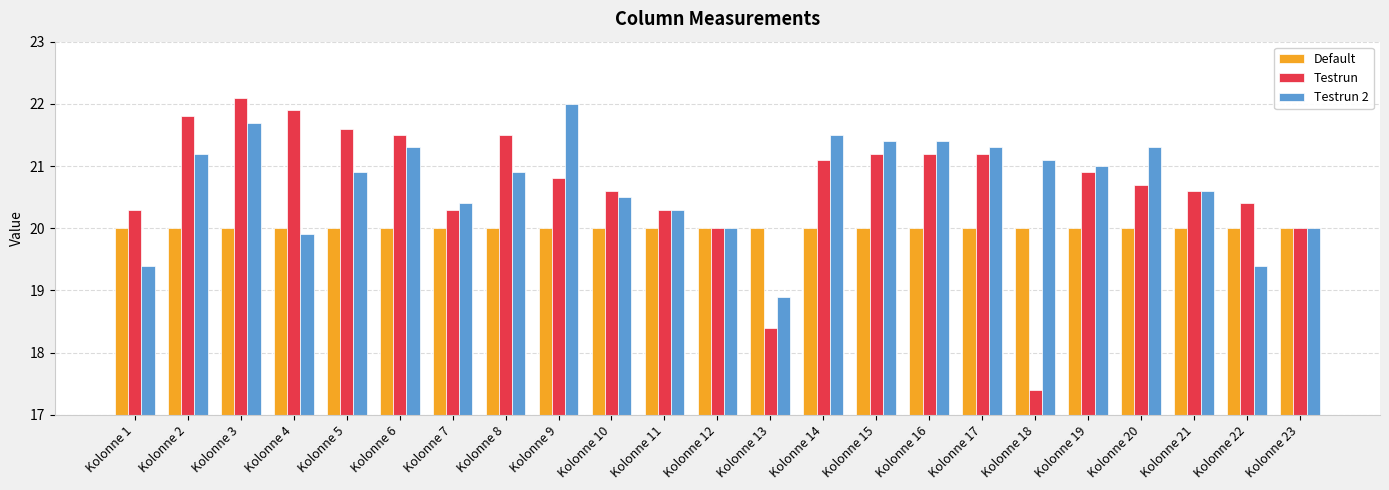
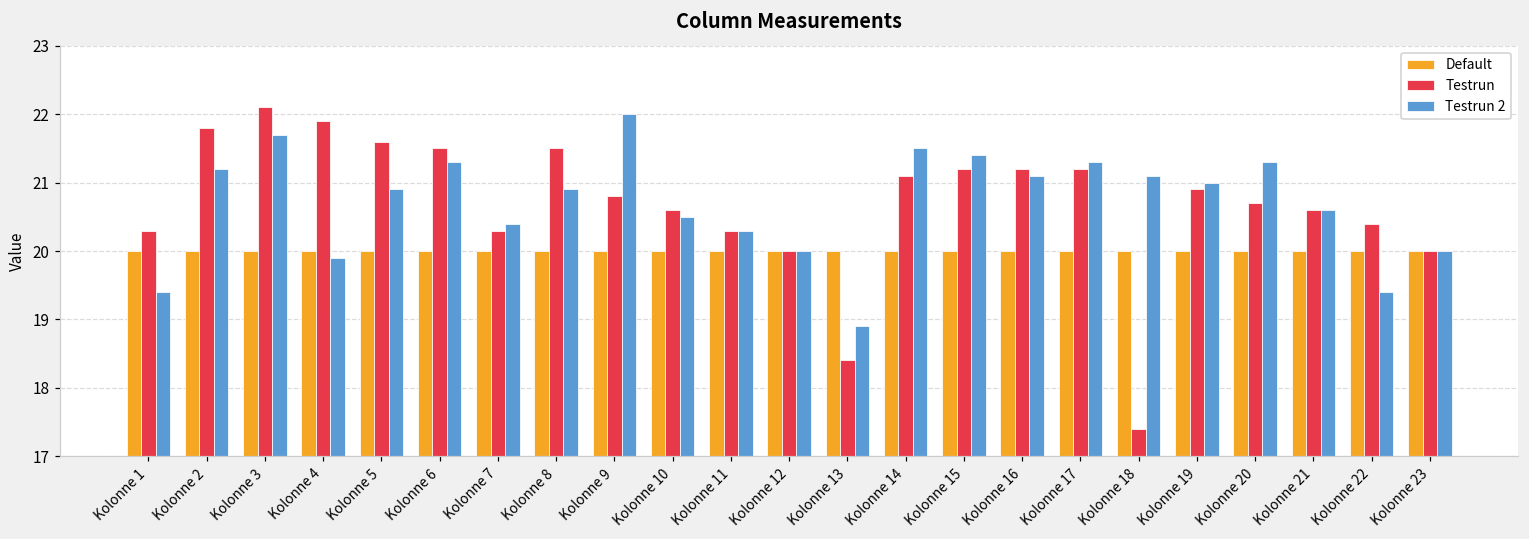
Testrun 2, Kolonne 16: 21.4 -> 21.1
